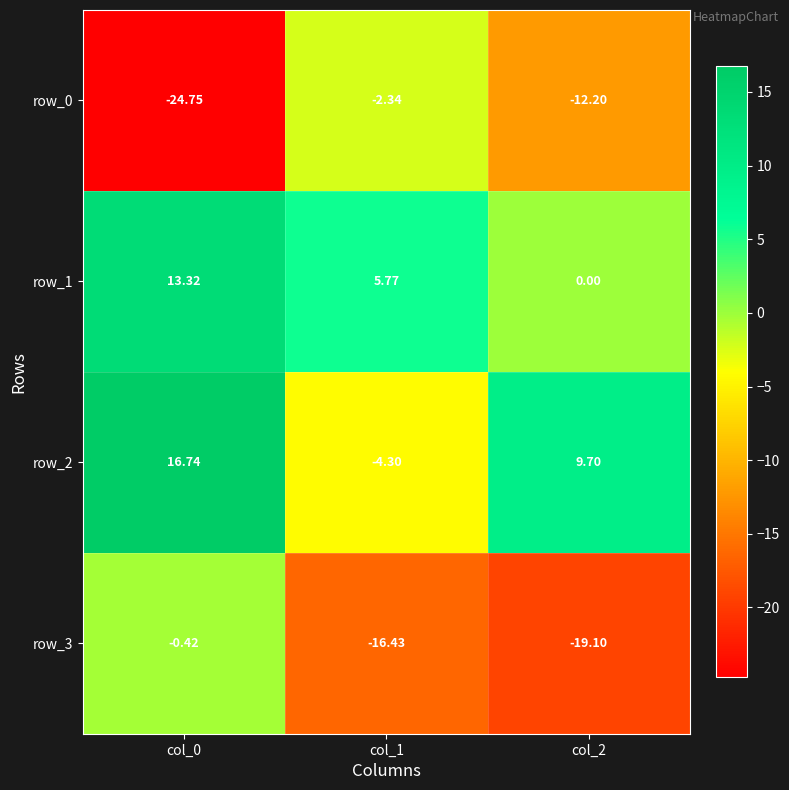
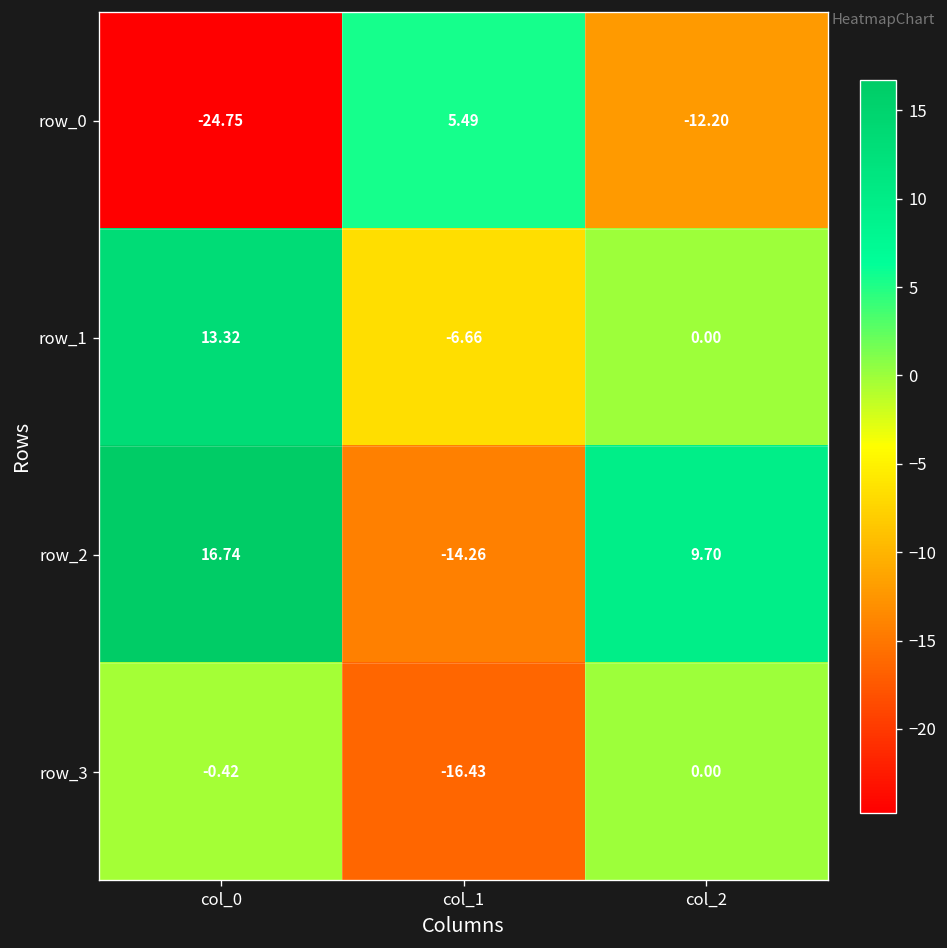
row_0, col_1: -2.34 -> 5.49
row_1, col_1: 5.77 -> -6.66
row_2, col_1: -4.30 -> -14.26
row_3, col_2: -19.10 -> 0.00
